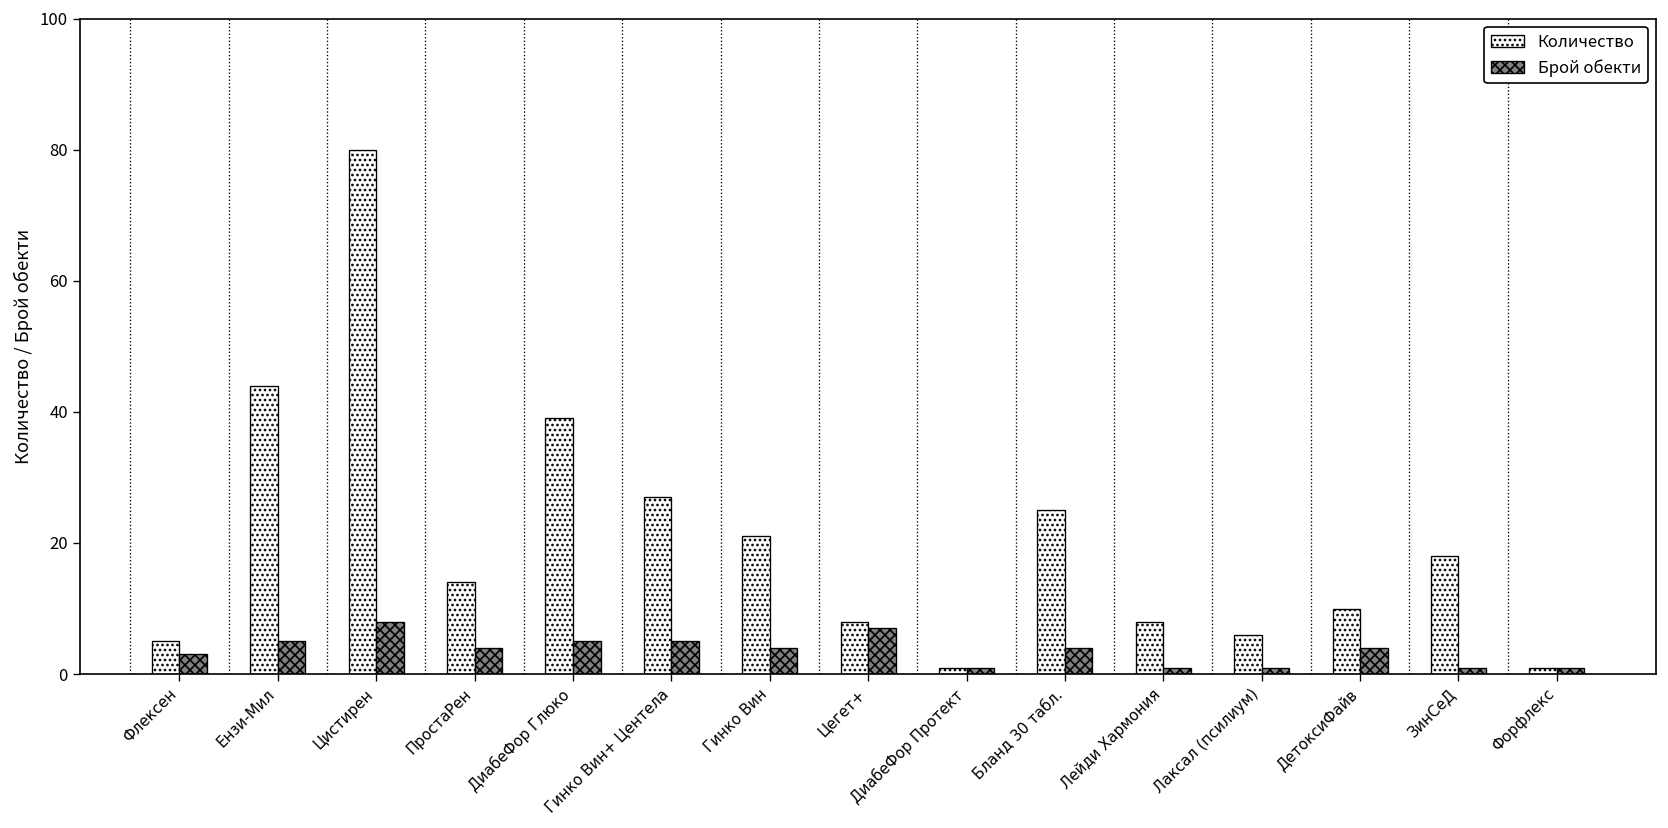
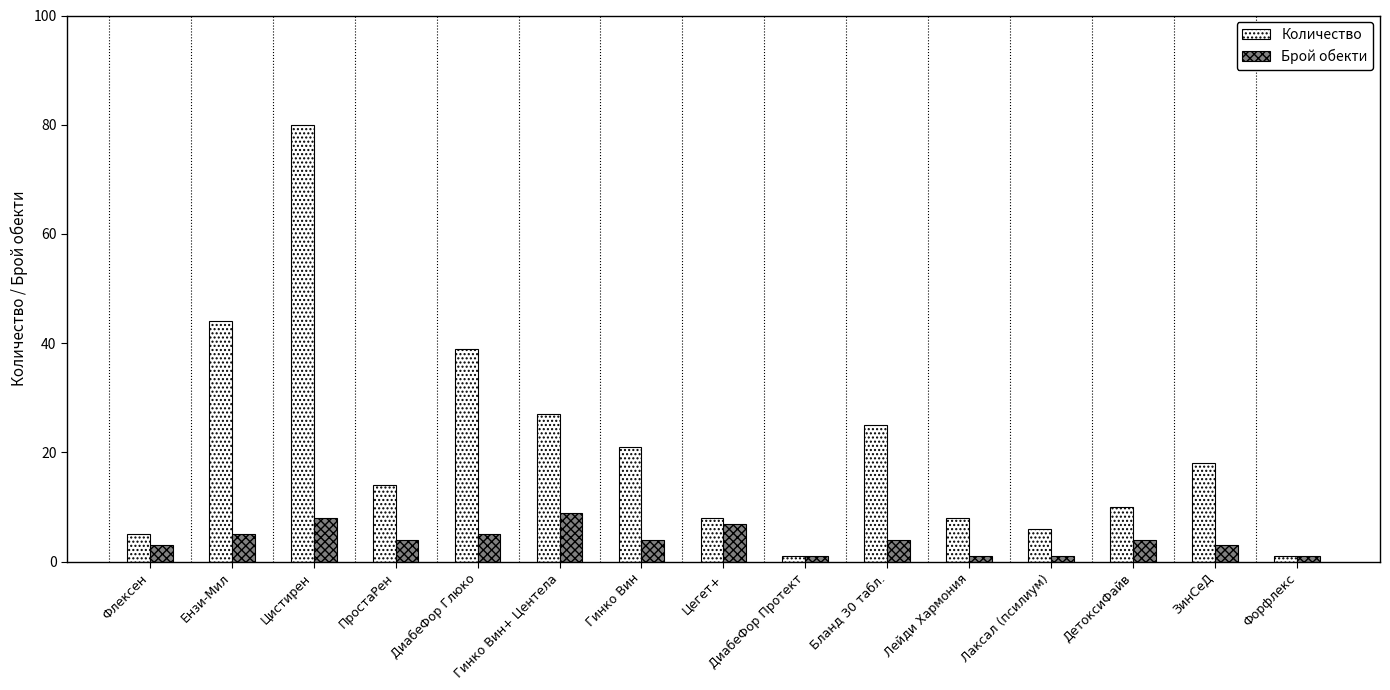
Брой обекти, Гинко Вин+ Центела: 5 -> 9
Брой обекти, ЗинСеД: 1 -> 3
